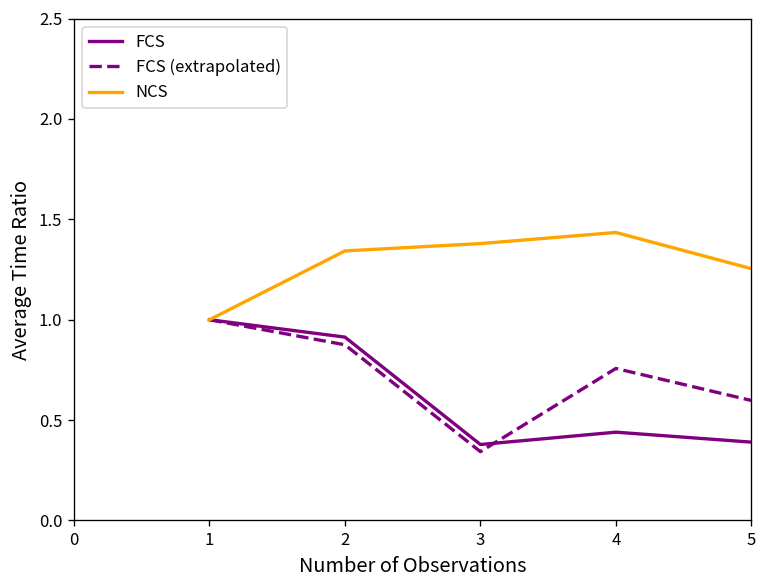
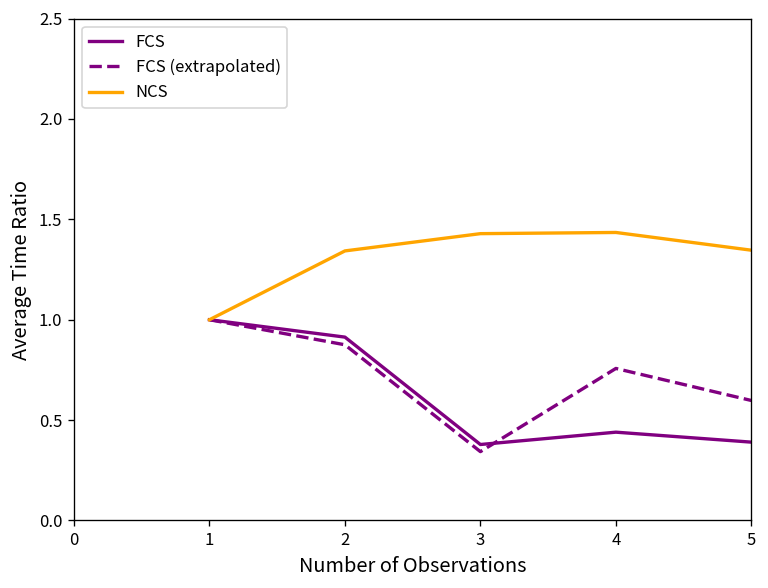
NCS, 3: 1.38 -> 1.43
NCS, 5: 1.25 -> 1.35
